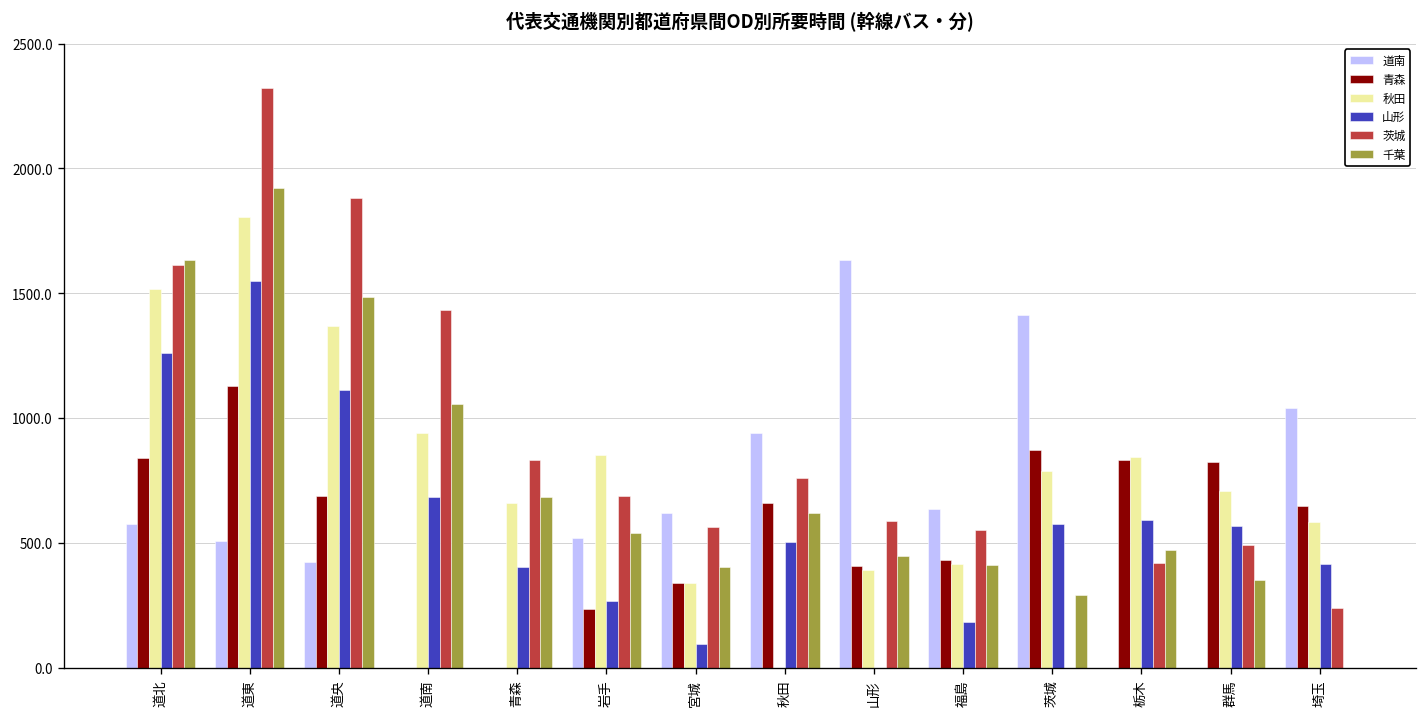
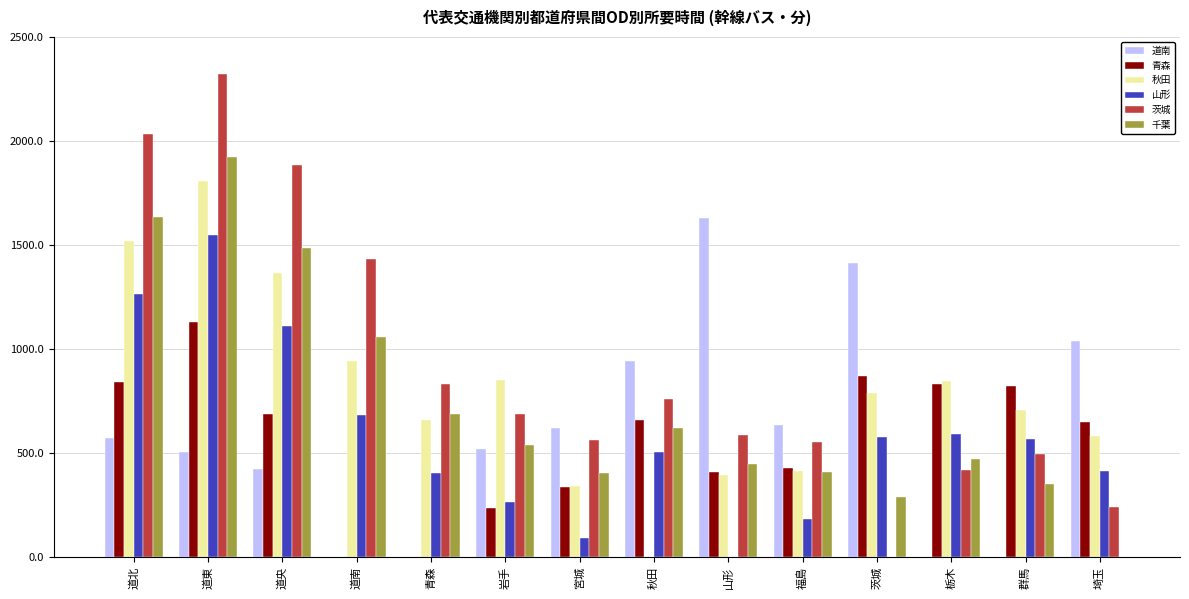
茨城, 道北: 1610 -> 2030
